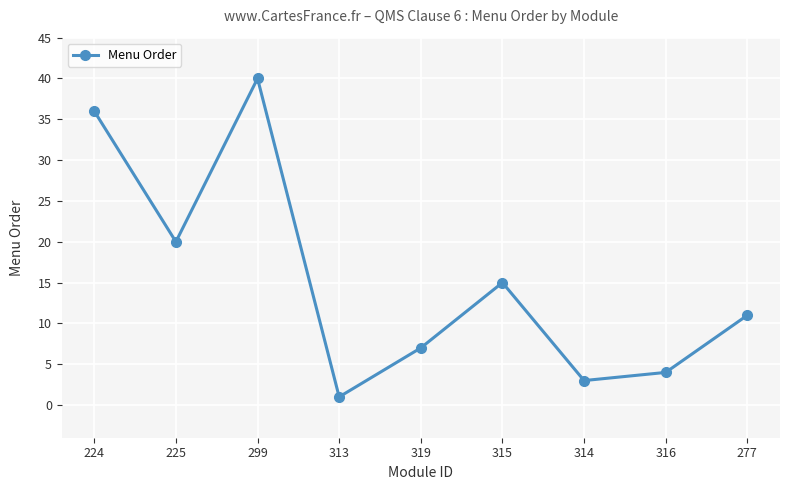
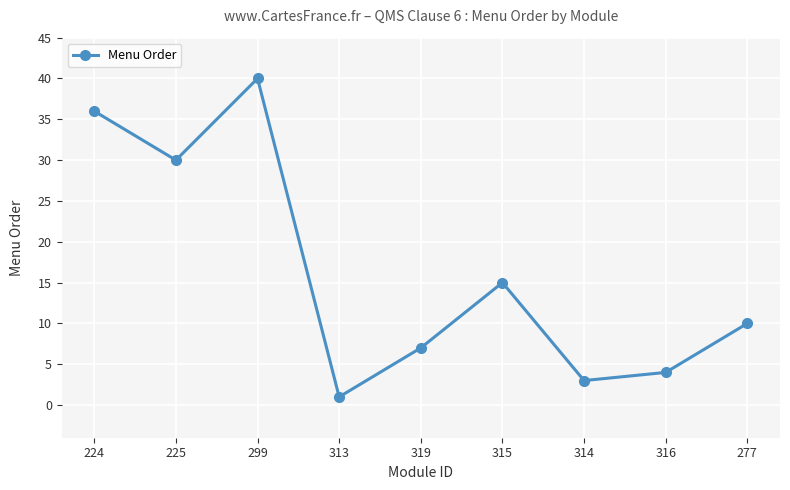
225: 20 -> 30
277: 11 -> 10
